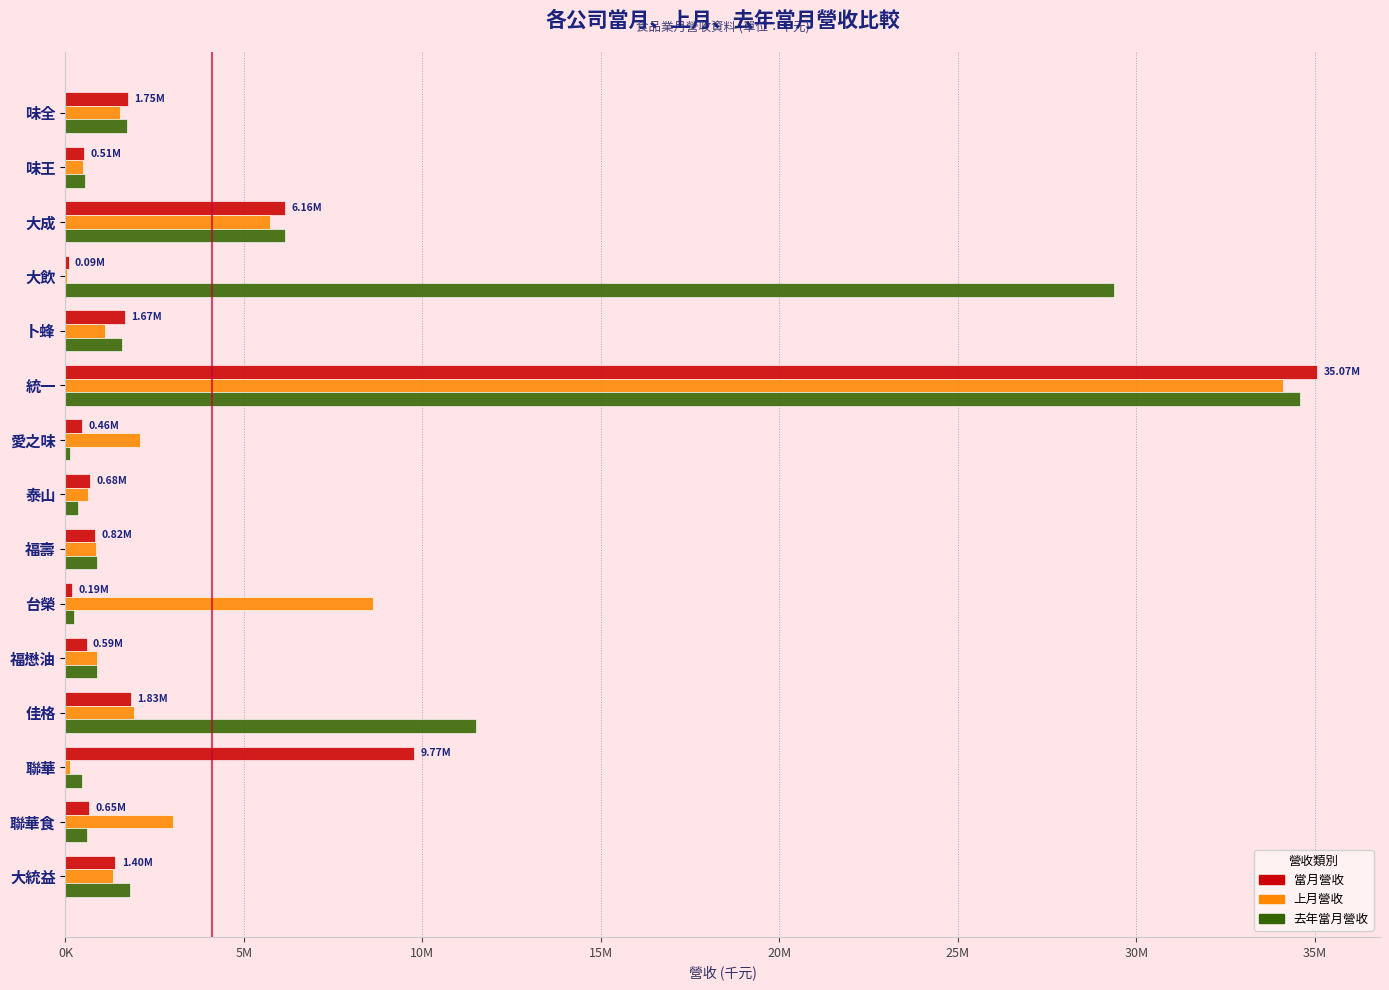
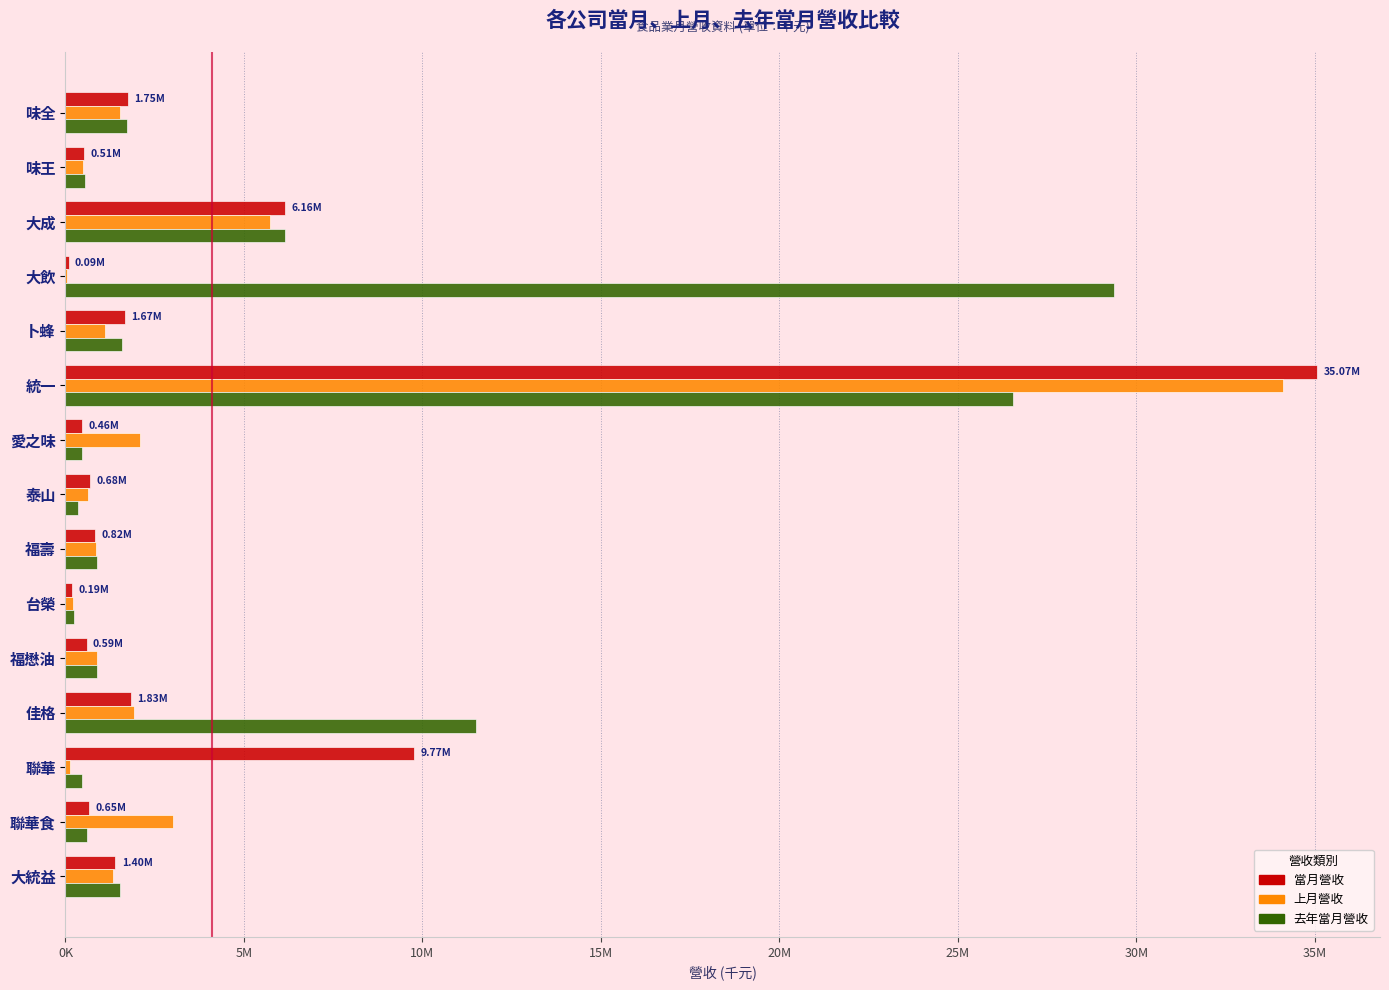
去年當月營收, 統一: 34600000 -> 26500000
去年當月營收, 愛之味: 100000 -> 500000
上月營收, 台榮: 8600000 -> 200000
去年當月營收, 大統益: 1800000 -> 1500000
